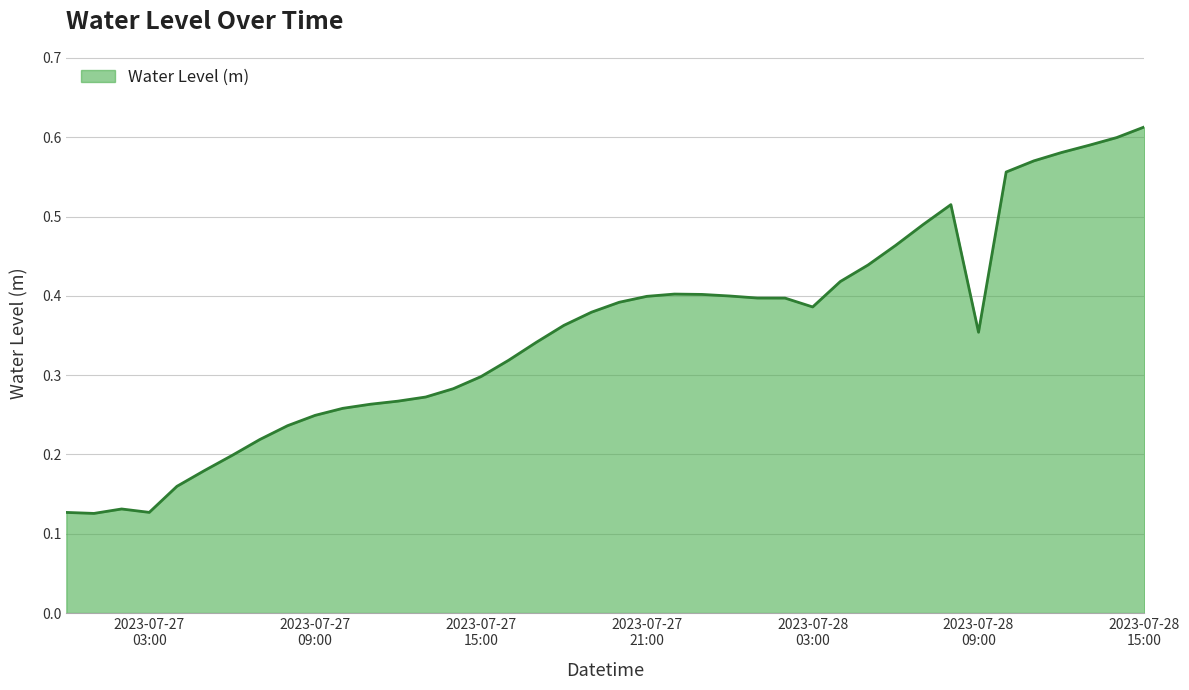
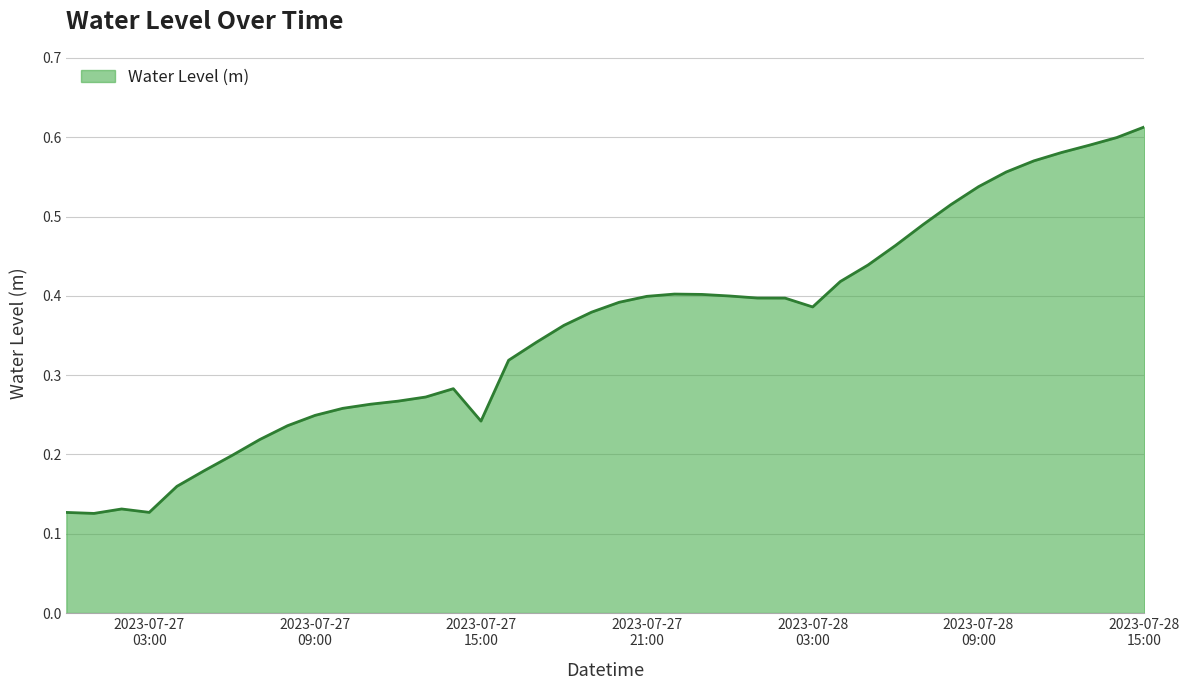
2023-07-27 15:00: 0.30 -> 0.24
2023-07-28 09:00: 0.35 -> 0.54
